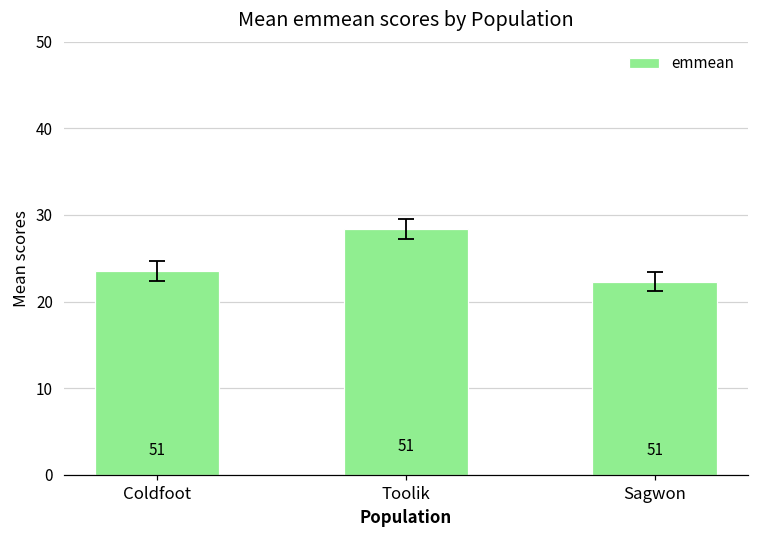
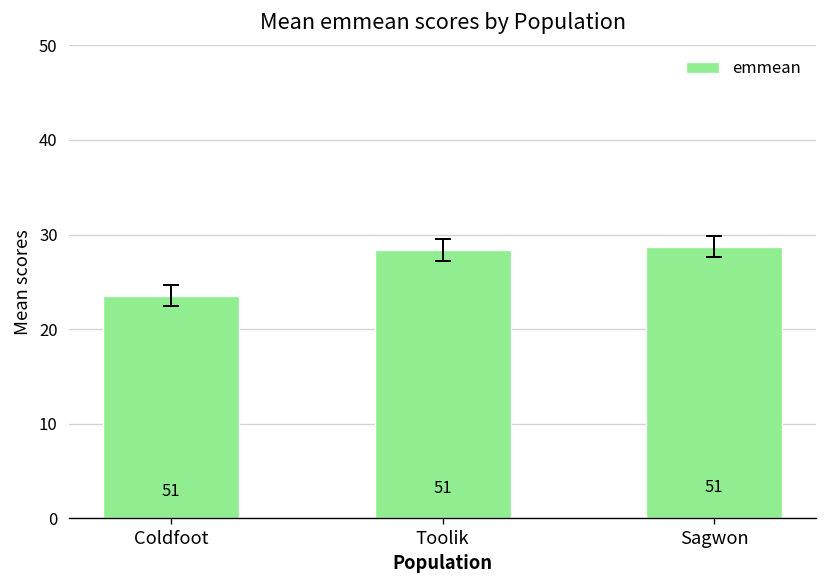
emmean, Sagwon: 22 -> 29
